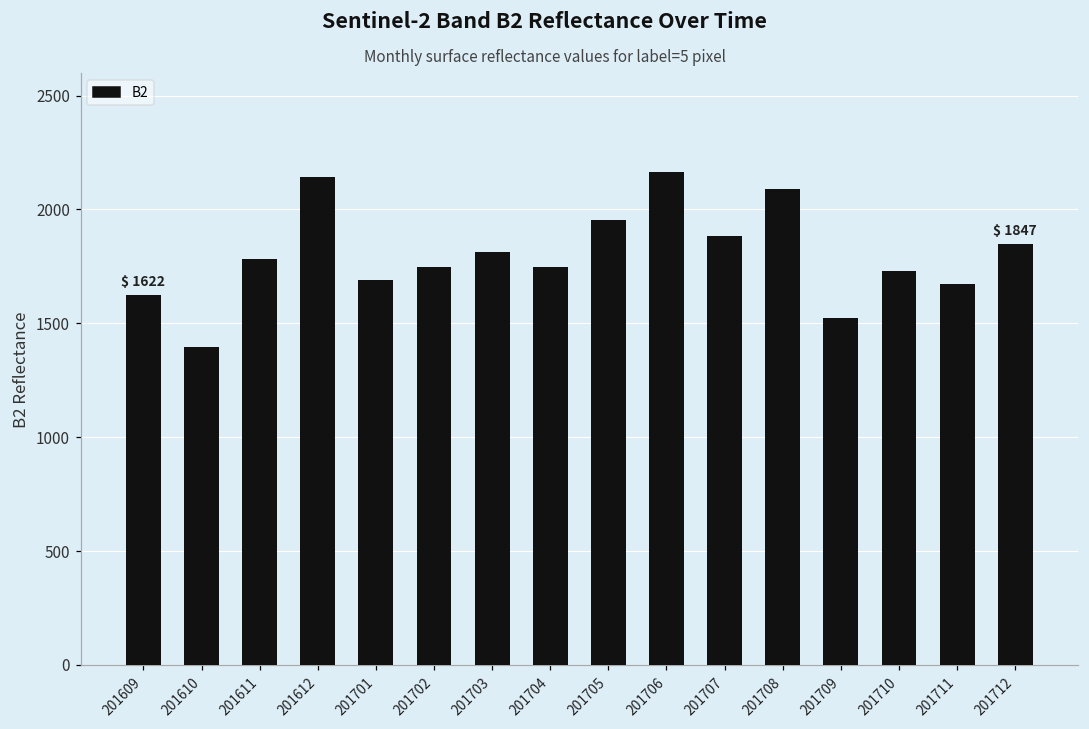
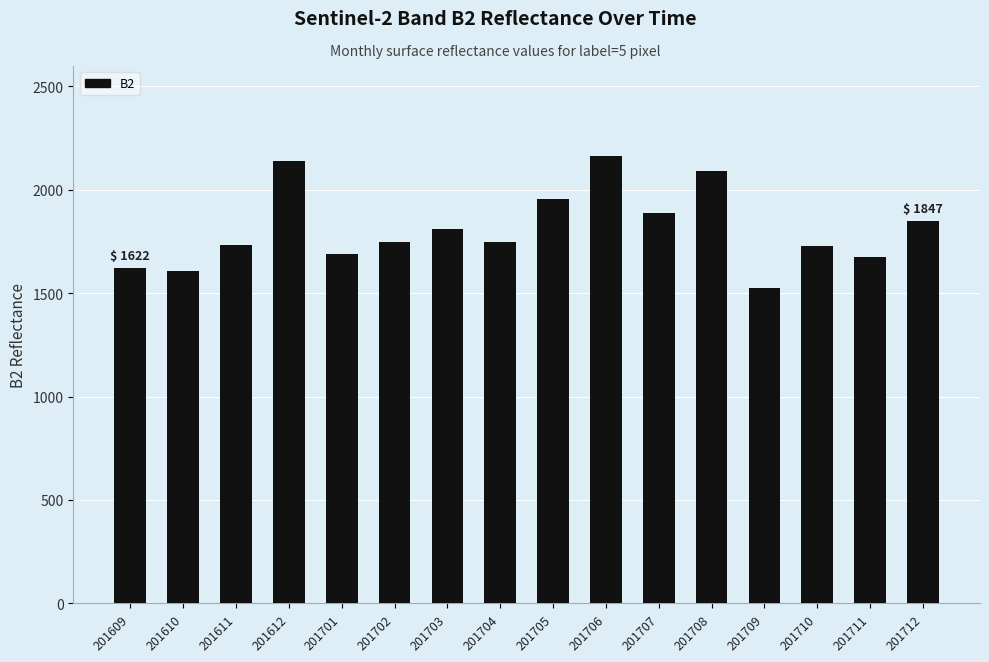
201610: 1400 -> 1610
201611: 1780 -> 1730
